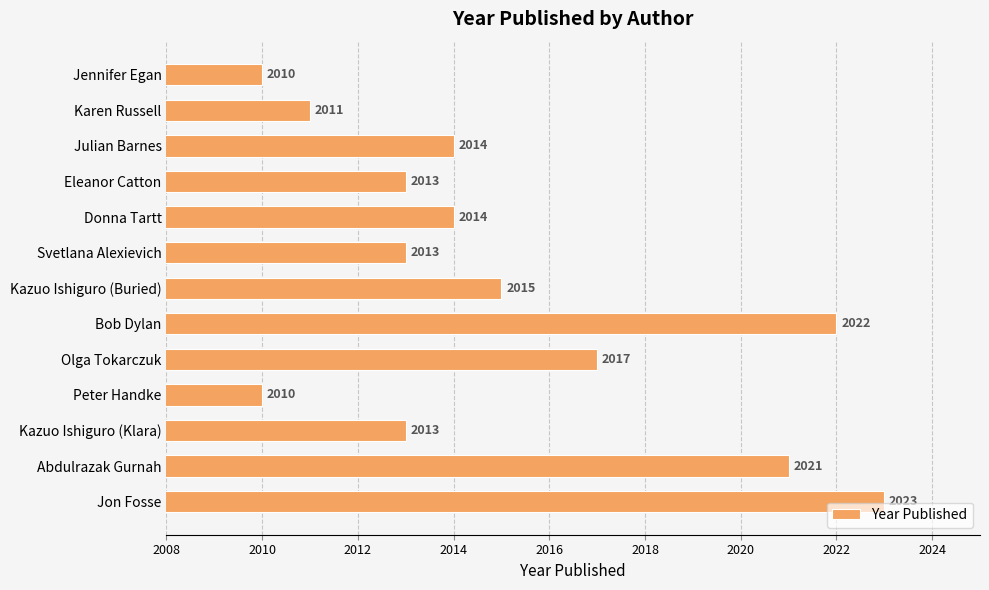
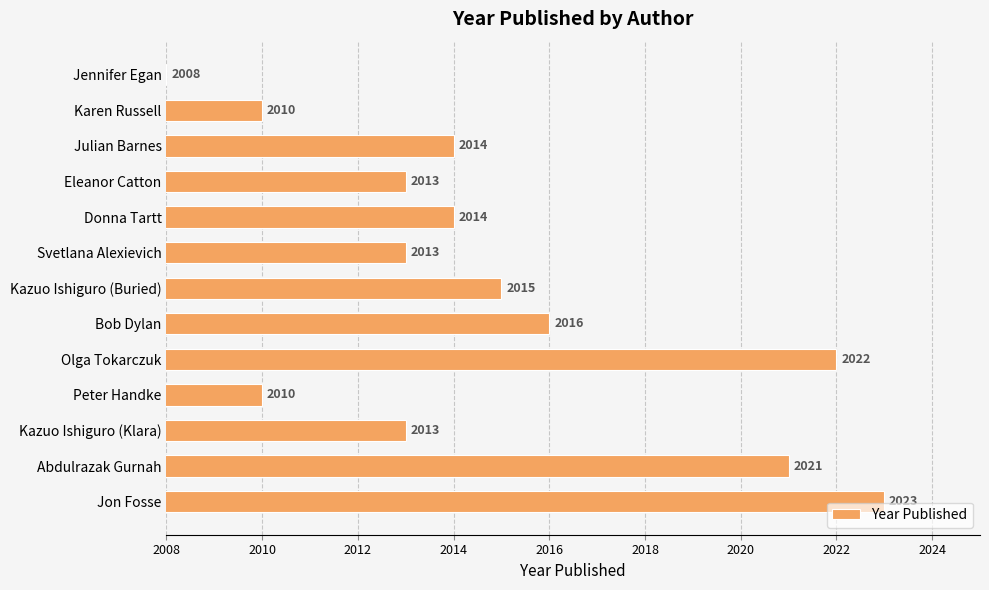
Jennifer Egan: 2010 -> 2008
Karen Russell: 2011 -> 2010
Bob Dylan: 2022 -> 2016
Olga Tokarczuk: 2017 -> 2022
